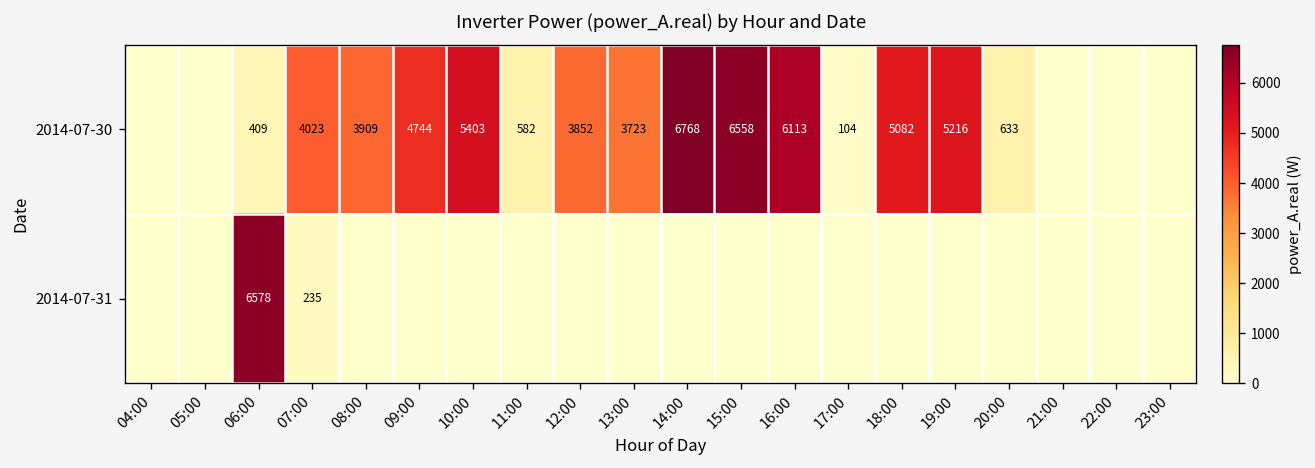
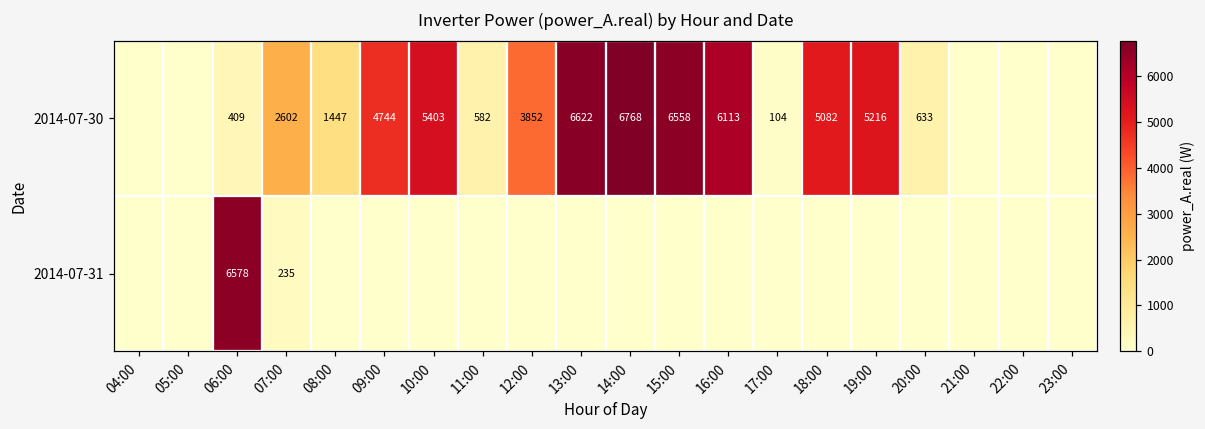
2014-07-30, 07:00: 4023 -> 2602
2014-07-30, 08:00: 3909 -> 1447
2014-07-30, 13:00: 3723 -> 6622
